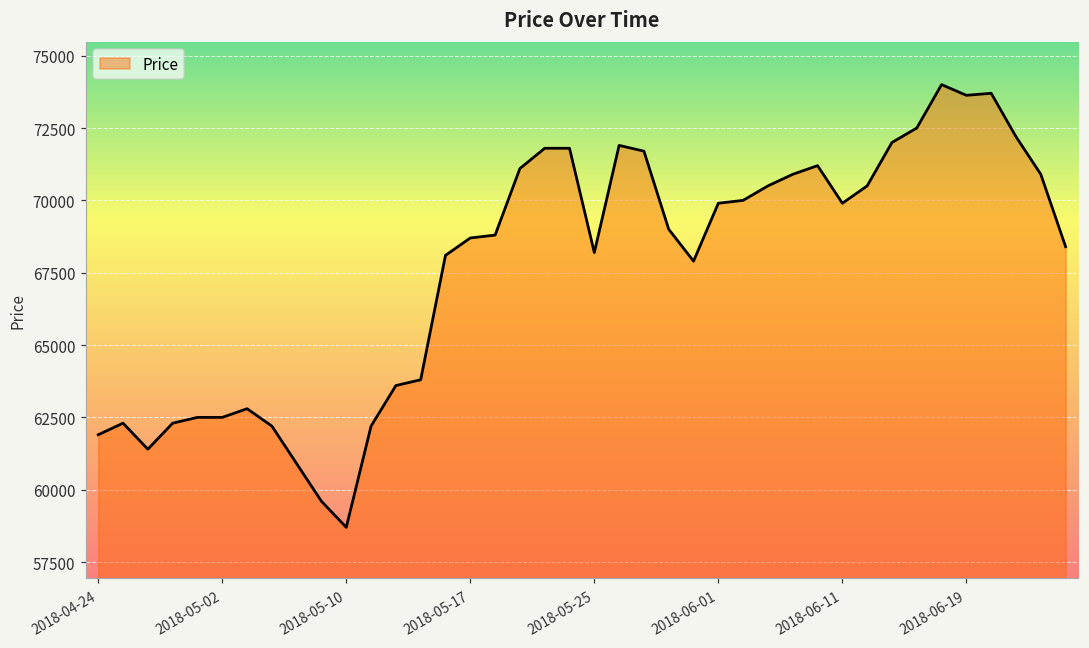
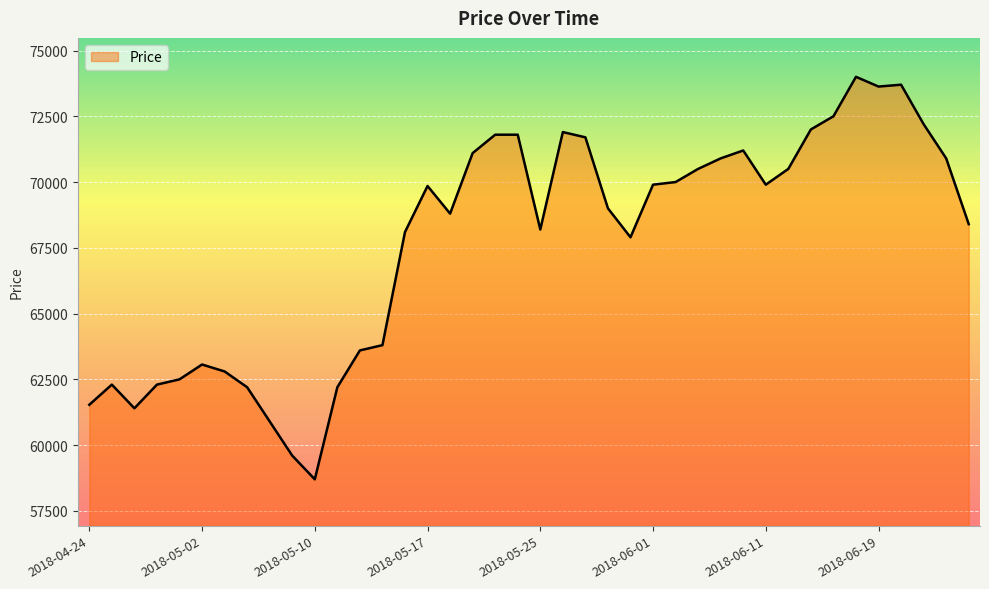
2018-04-24: 61900 -> 61500
2018-05-02: 62500 -> 63100
2018-05-17: 68700 -> 69900
